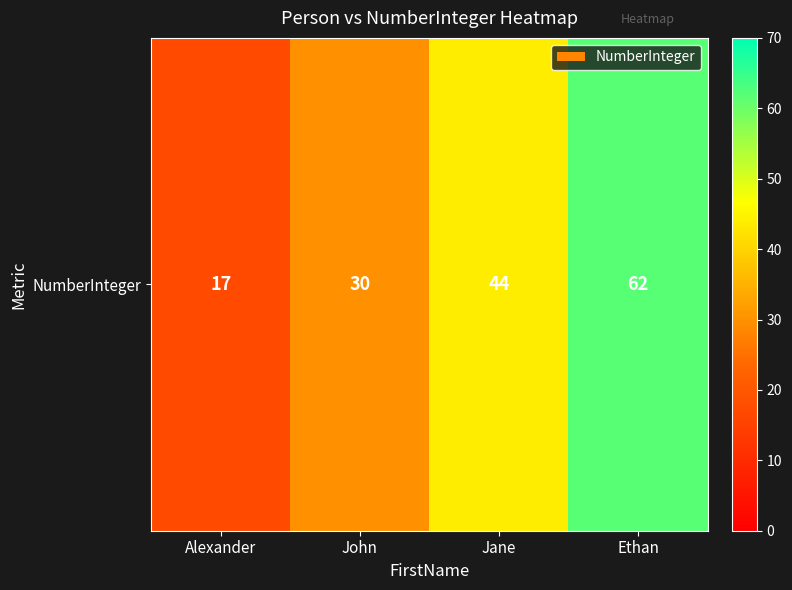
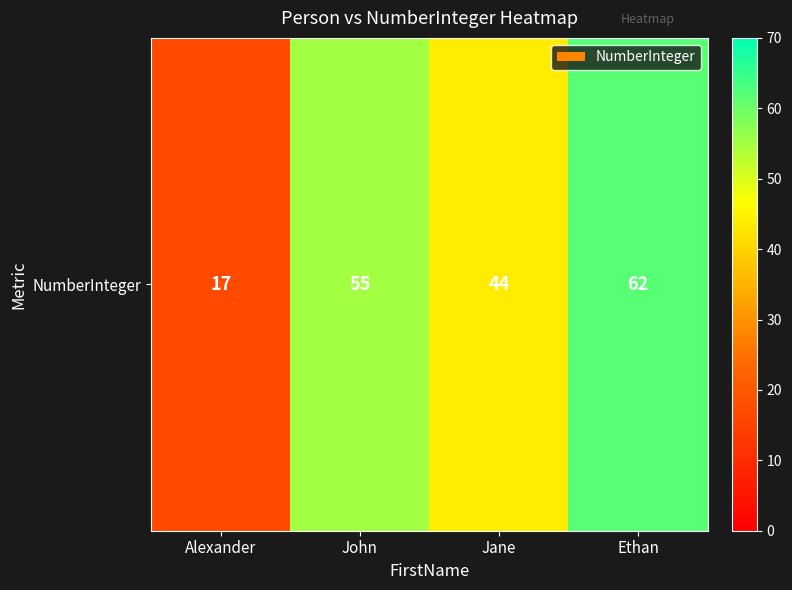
NumberInteger, John: 30 -> 55
